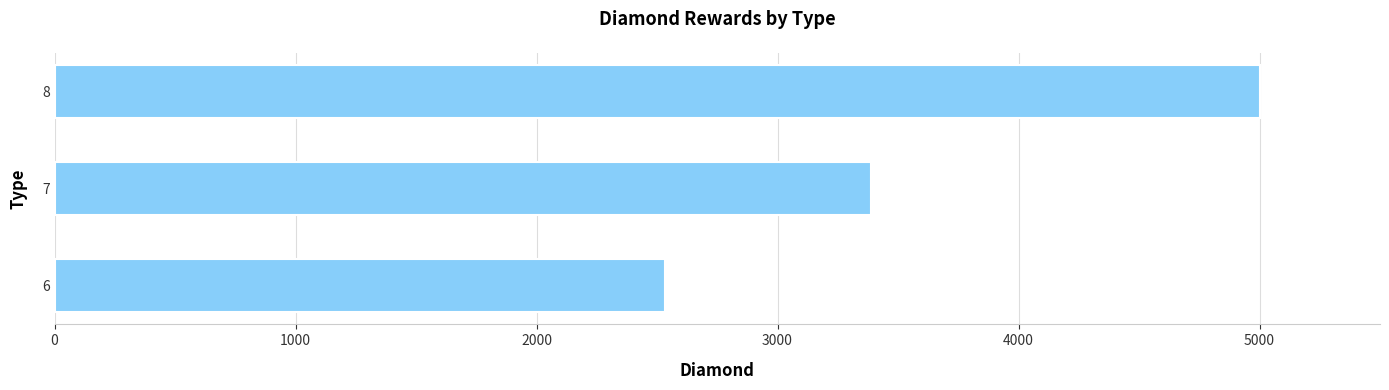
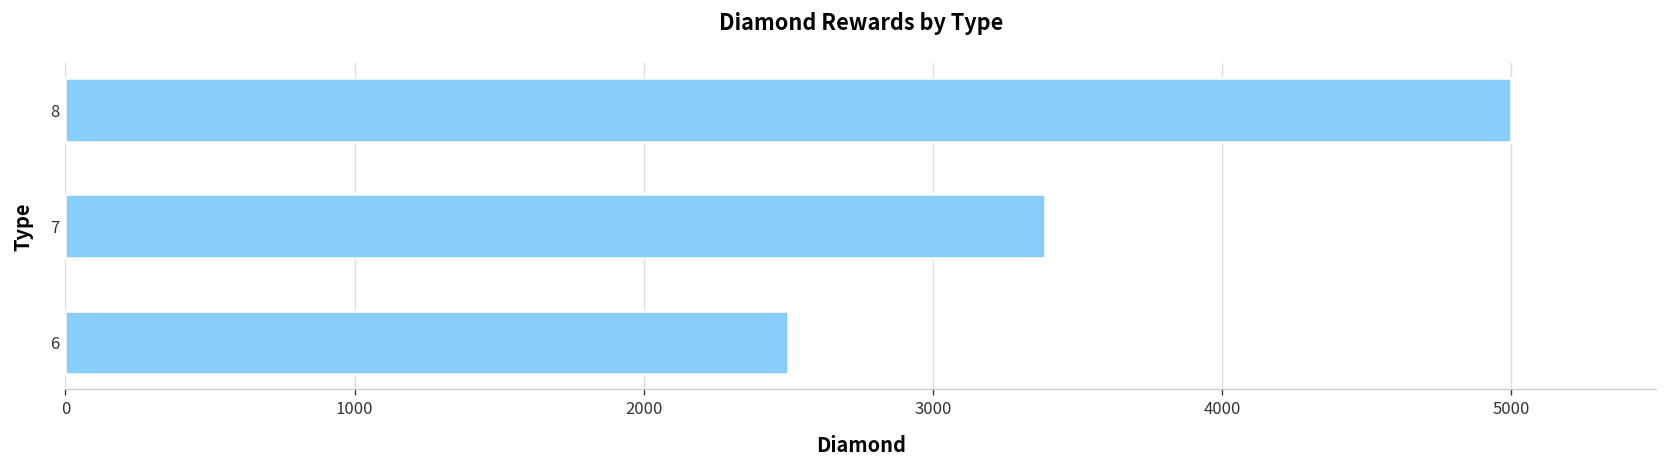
6: 2530 -> 2500
